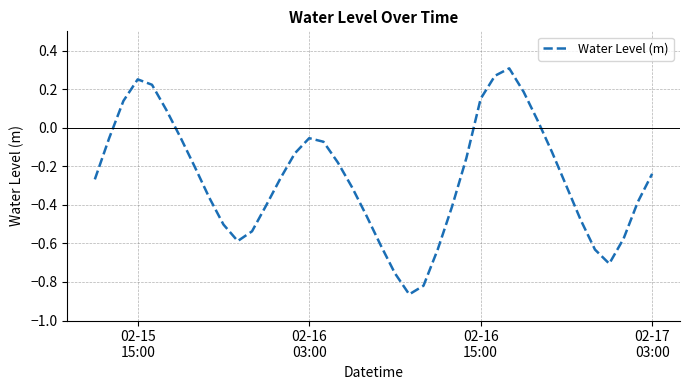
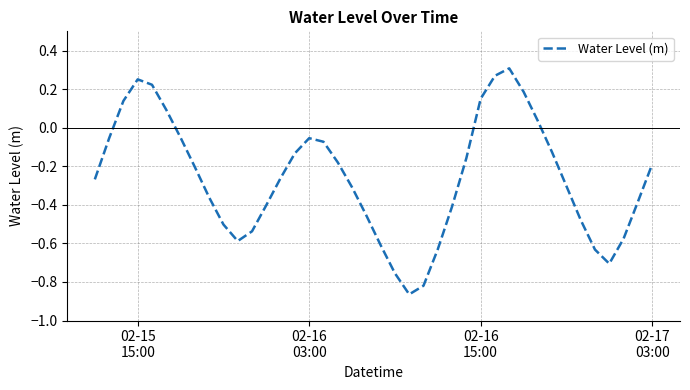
02-17 03:00: -0.24 -> -0.19
